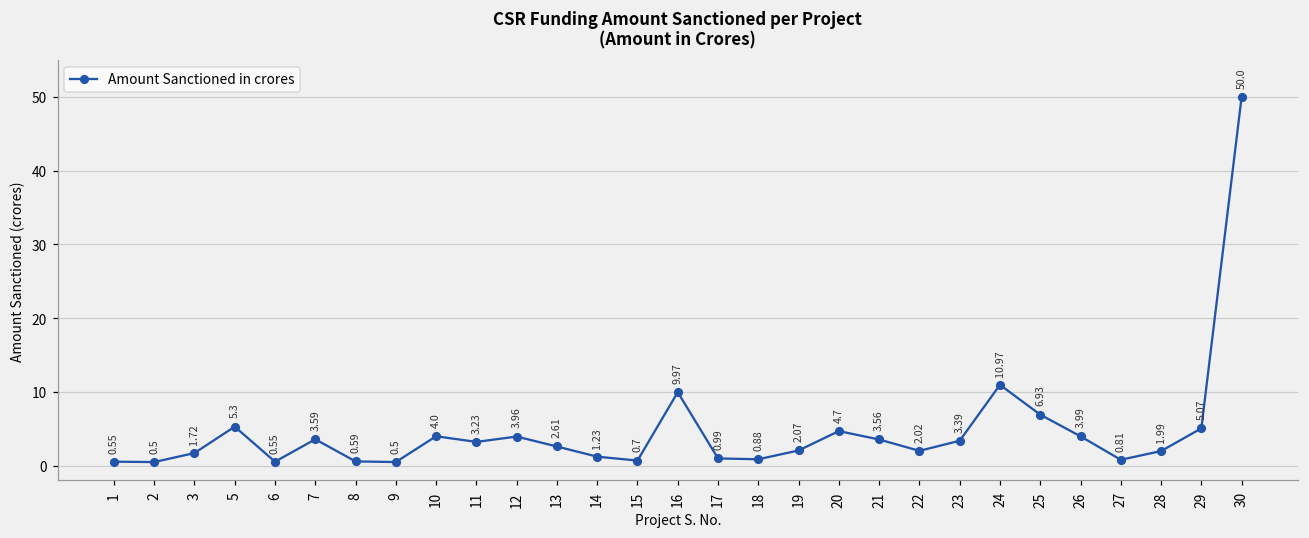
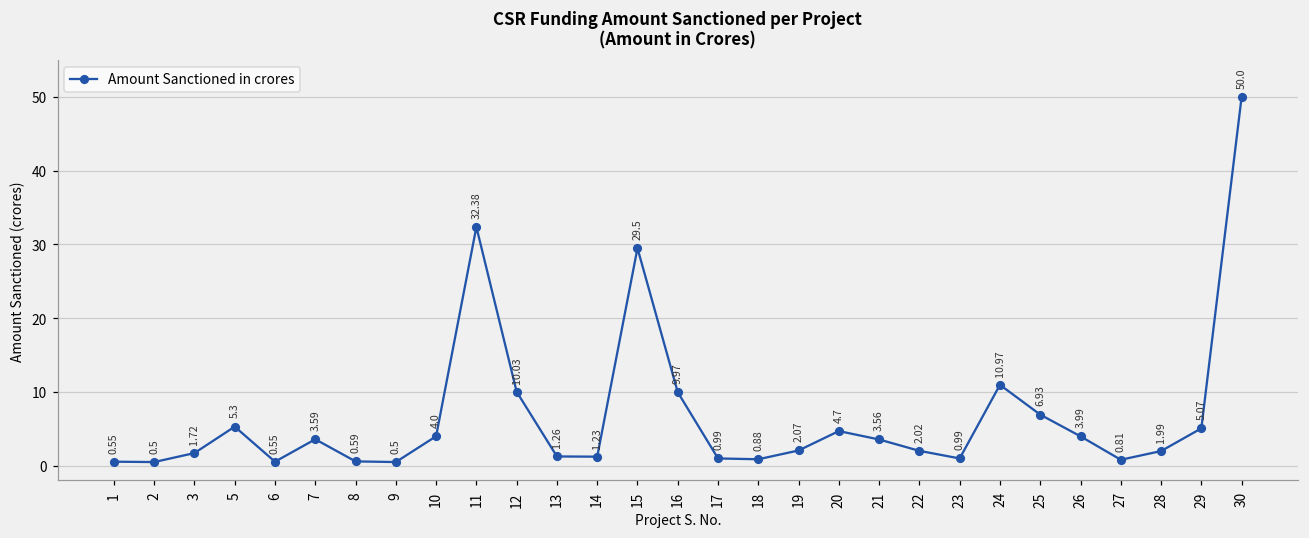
11: 3.23 -> 32.38
12: 3.96 -> 10.03
13: 2.61 -> 1.26
15: 0.7 -> 29.5
23: 3.39 -> 0.99
